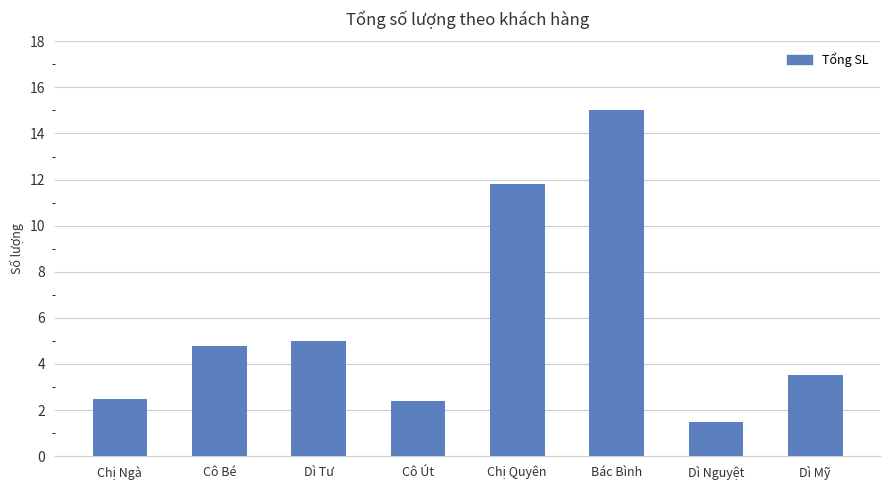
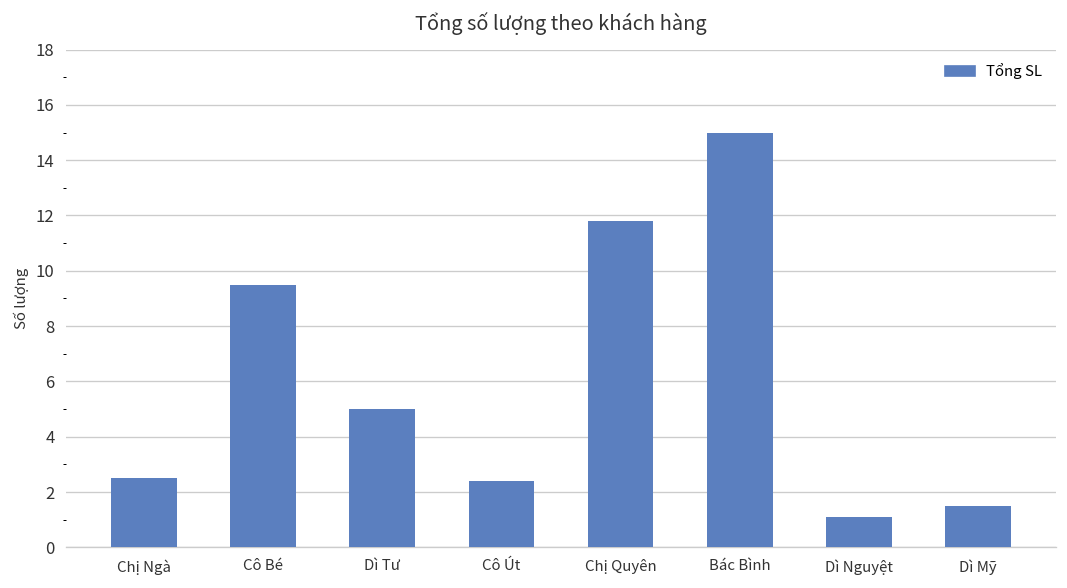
Cô Bé: 4.8 -> 9.5
Dì Nguyệt: 1.5 -> 1.1
Dì Mỹ: 3.5 -> 1.5
